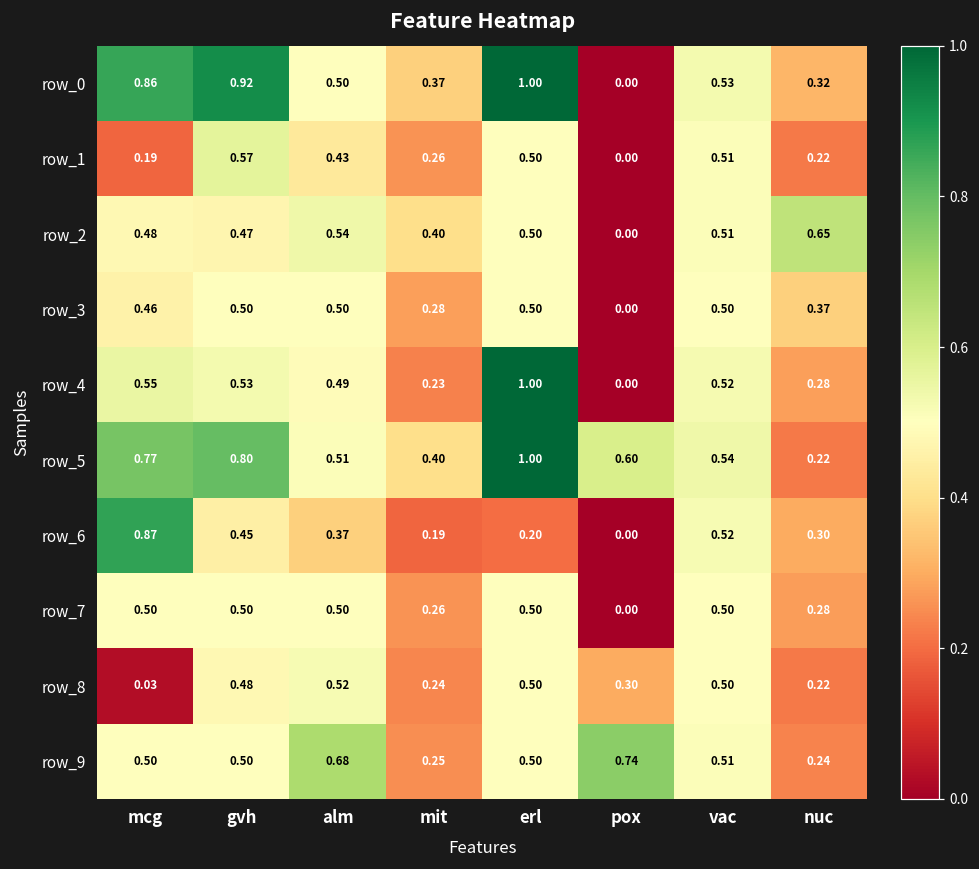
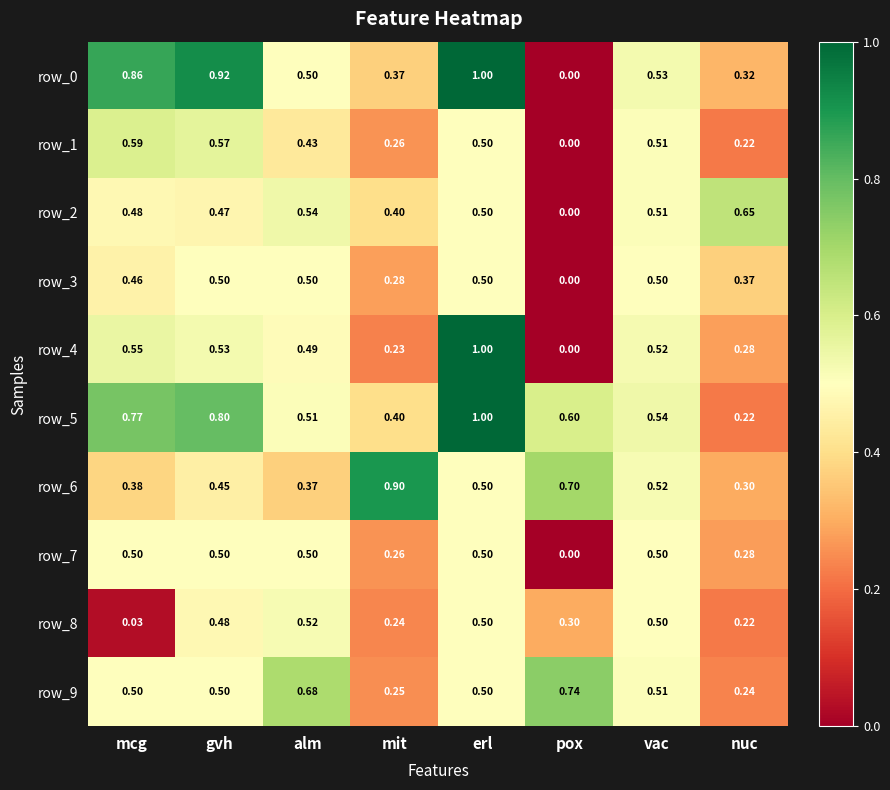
row_1, mcg: 0.19 -> 0.59
row_6, mcg: 0.87 -> 0.38
row_6, mit: 0.19 -> 0.90
row_6, erl: 0.20 -> 0.50
row_6, pox: 0.00 -> 0.70
